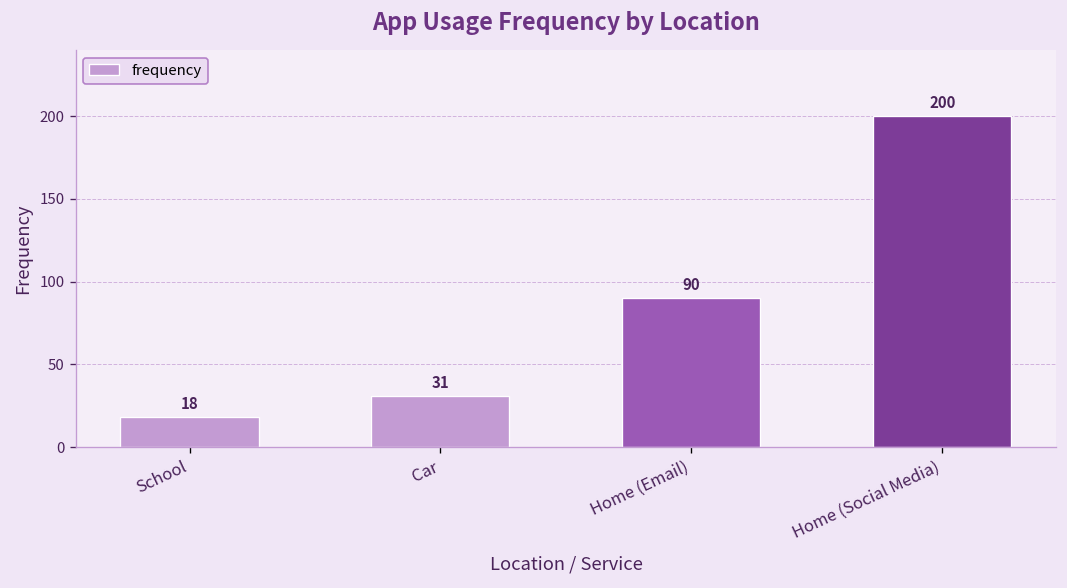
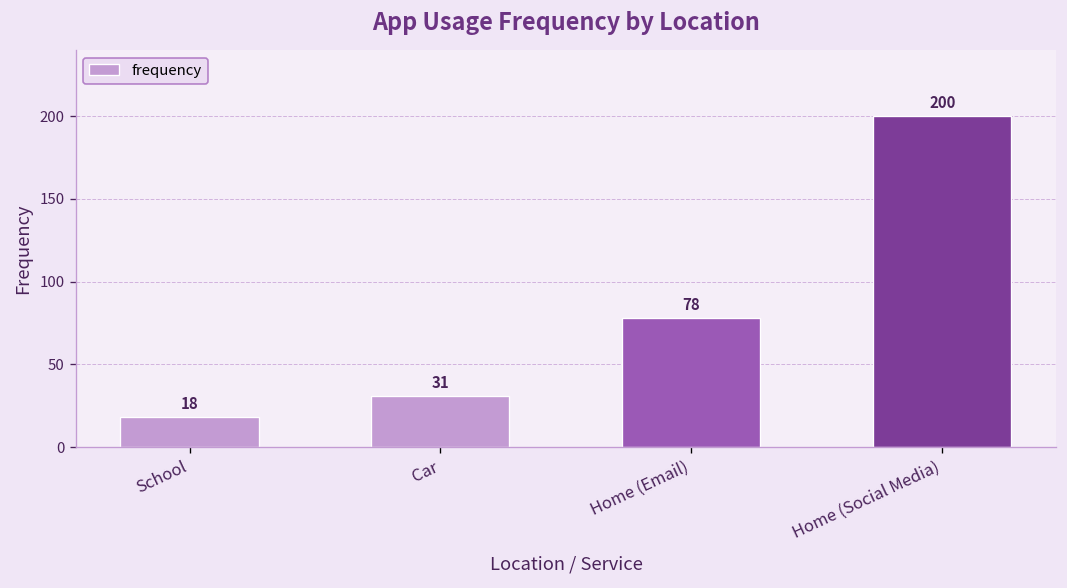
Home (Email): 90 -> 78
